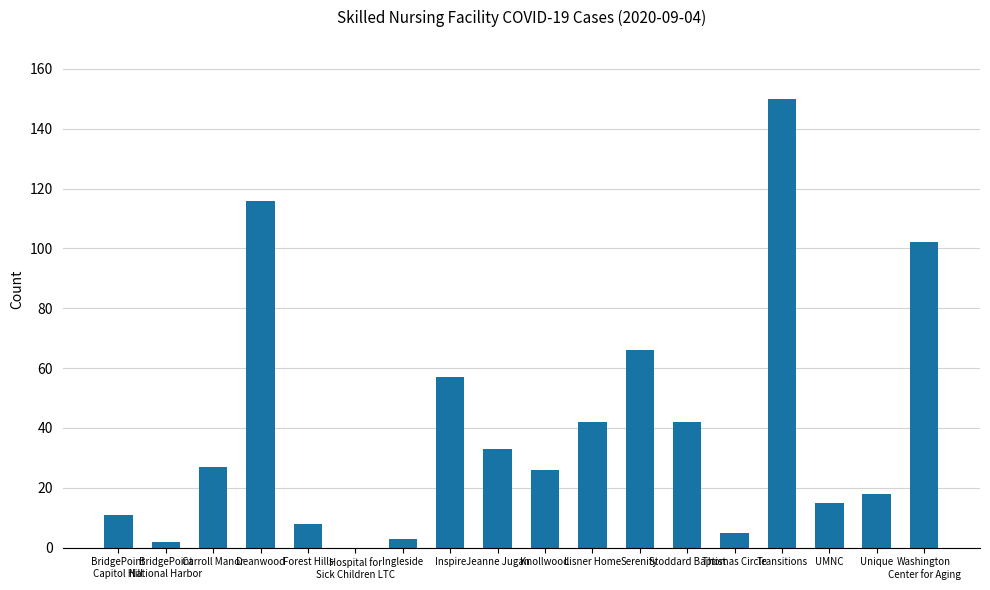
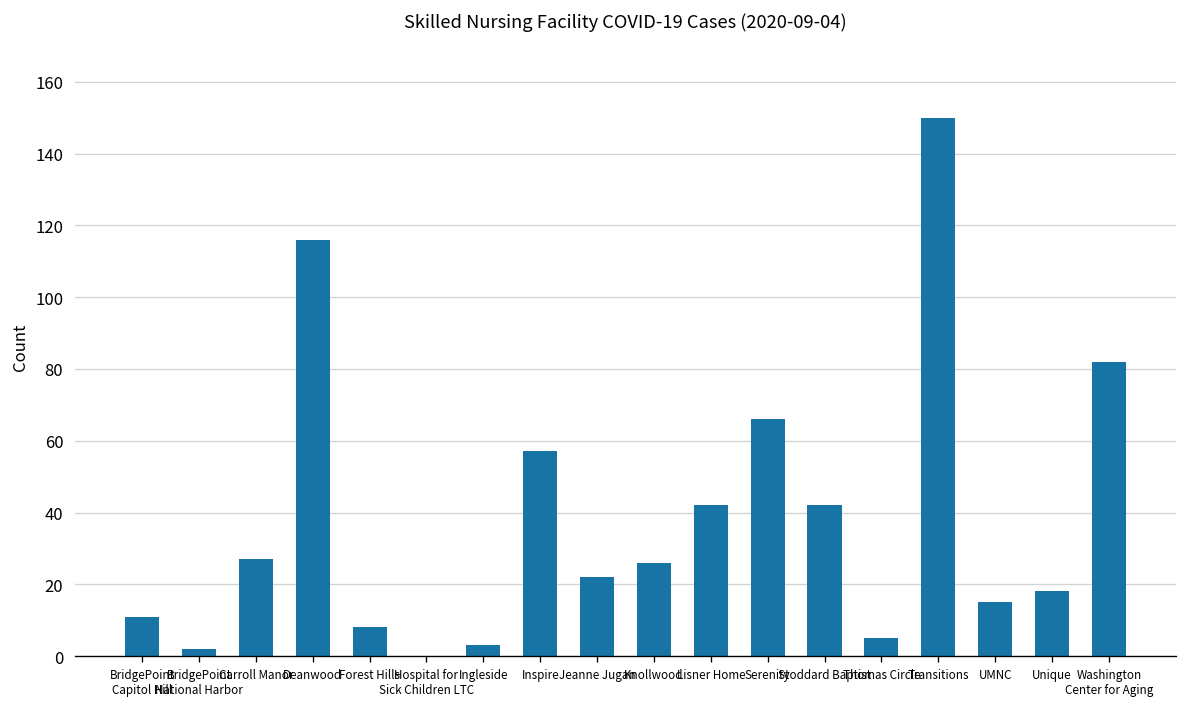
Jeanne Jugan: 33 -> 22
Washington Center for Aging: 102 -> 82
